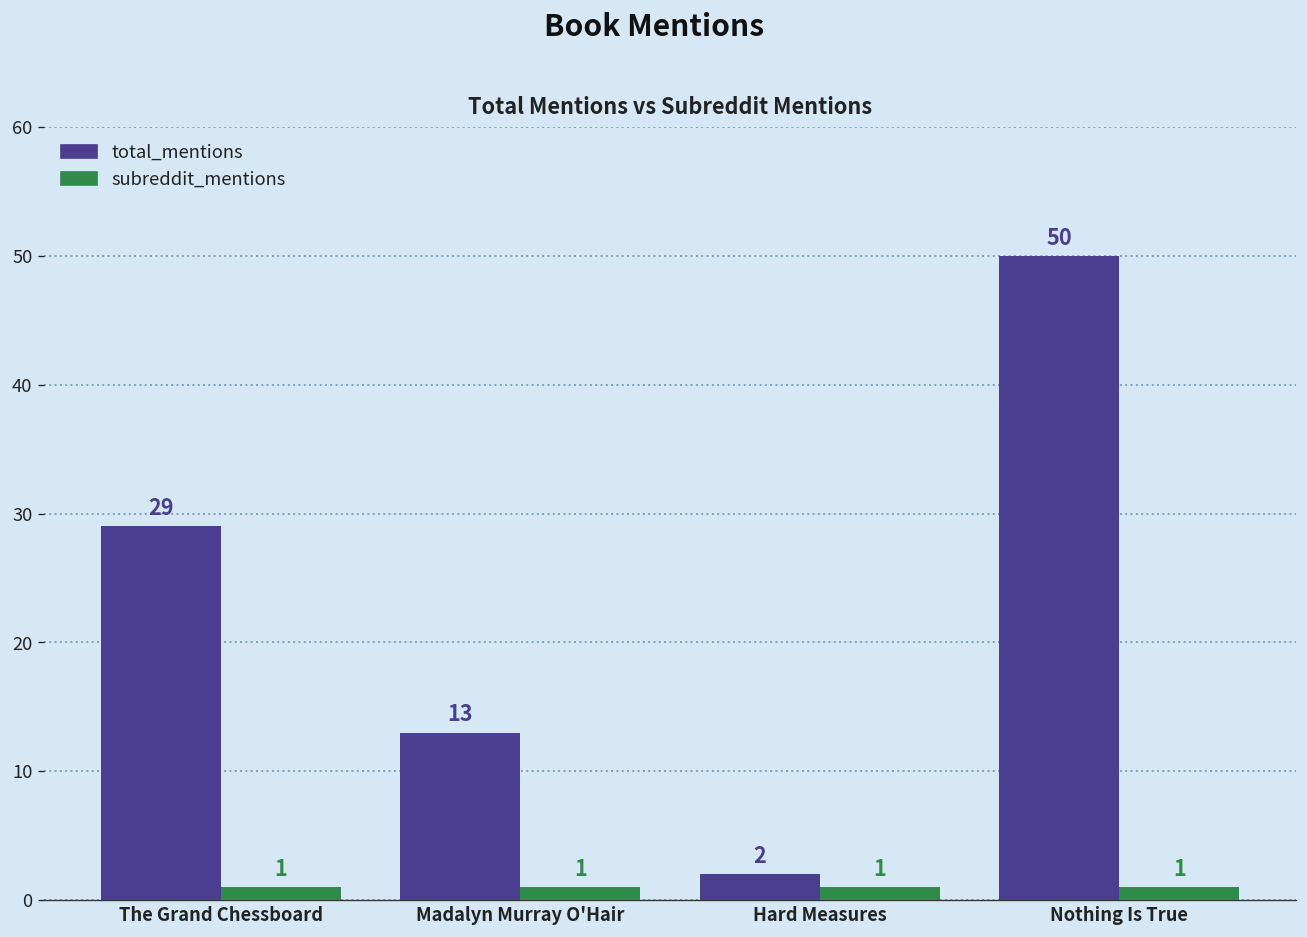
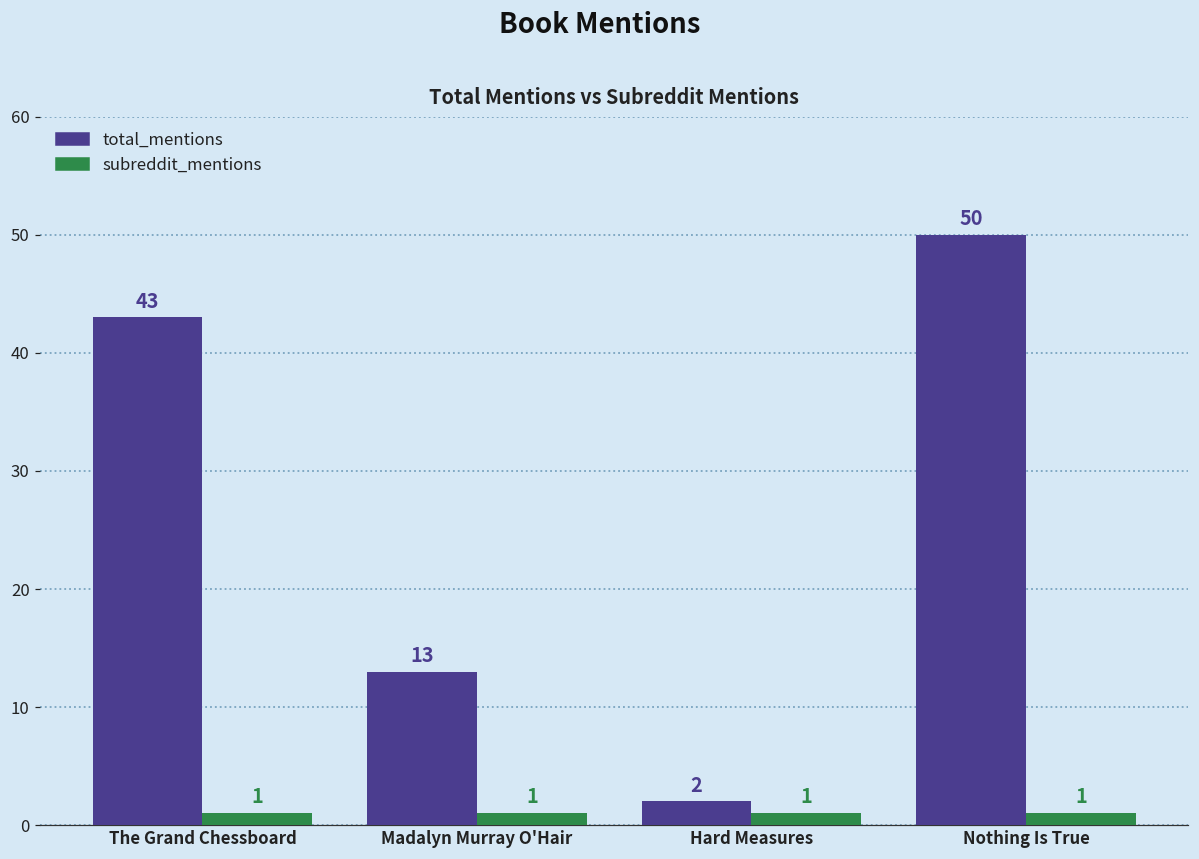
total_mentions, The Grand Chessboard: 29 -> 43
